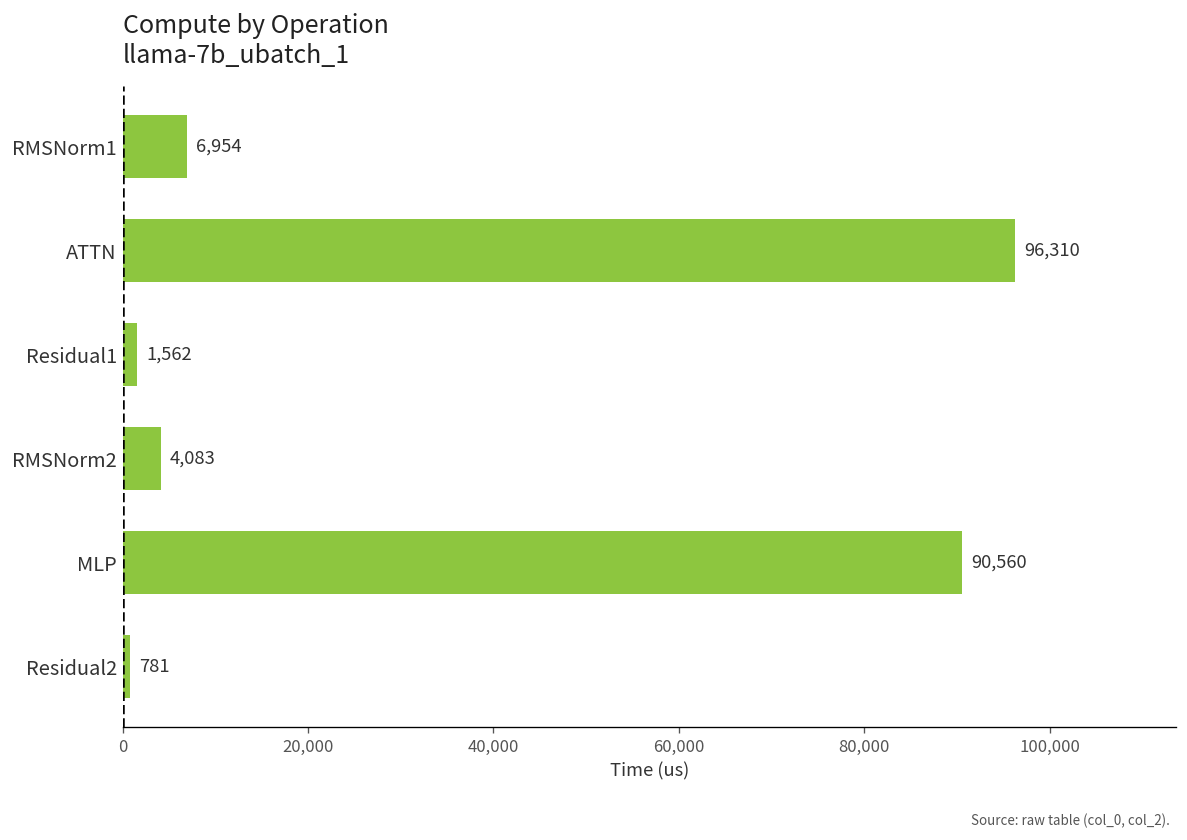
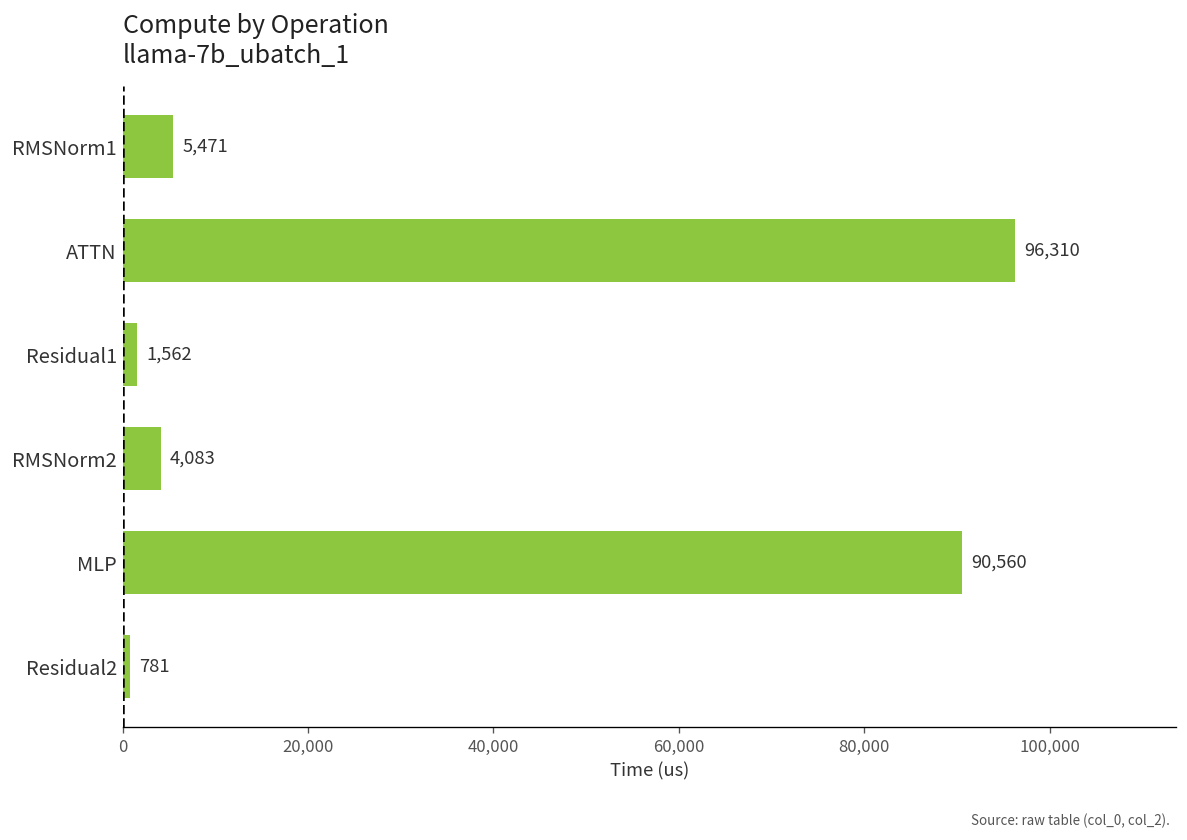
RMSNorm1: 6,954 -> 5,471
